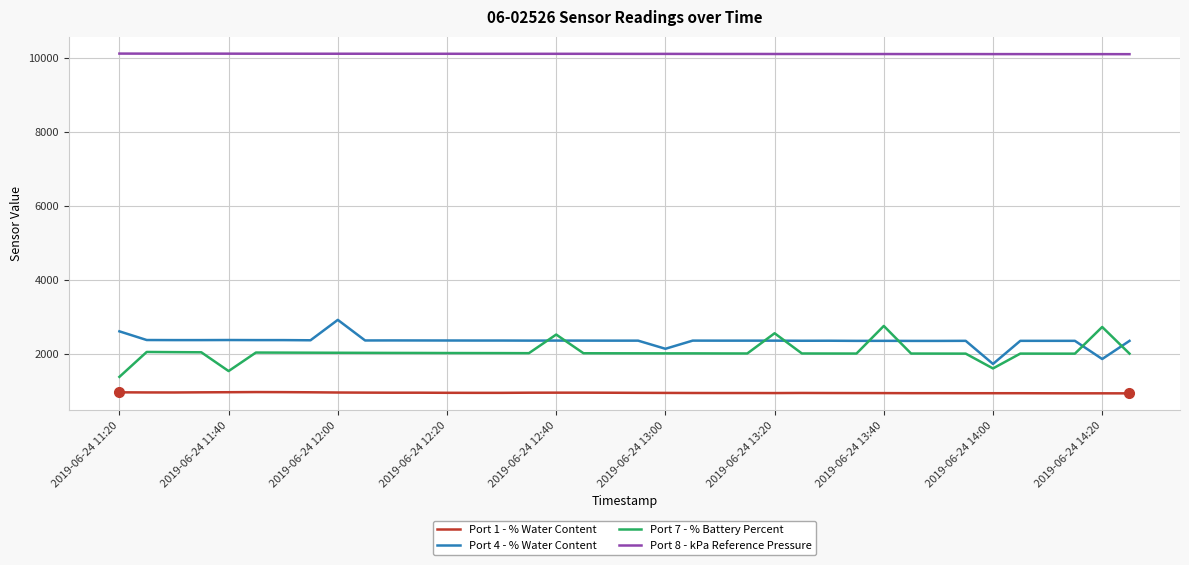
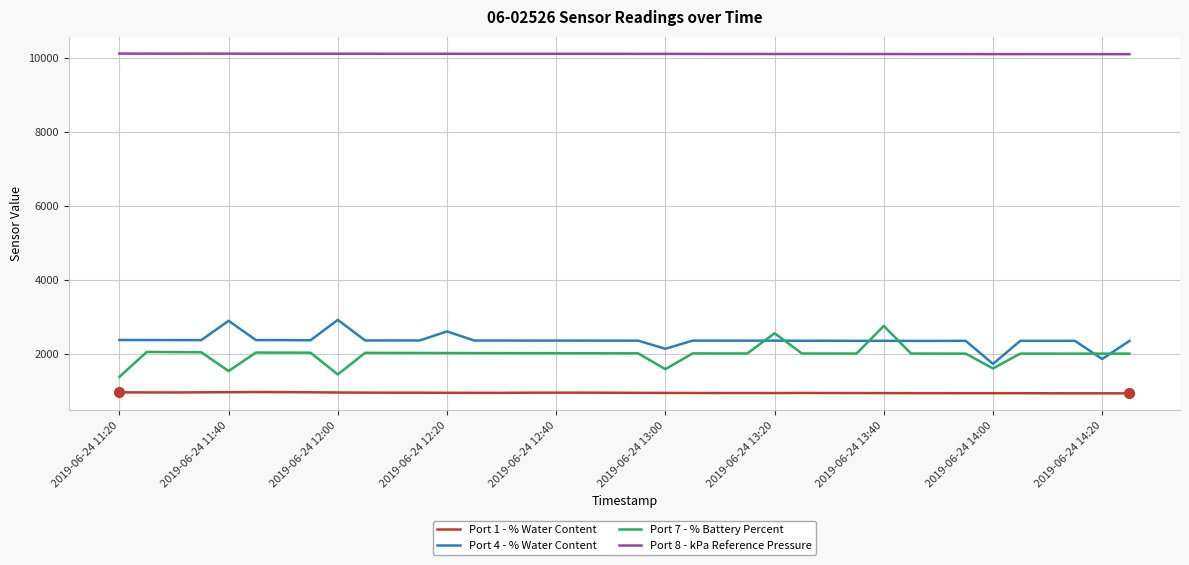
Port 4 - % Water Content, 2019-06-24 11:20: 2600 -> 2400
Port 4 - % Water Content, 2019-06-24 11:40: 2400 -> 2900
Port 7 - % Battery Percent, 2019-06-24 12:00: 2000 -> 1400
Port 4 - % Water Content, 2019-06-24 12:20: 2400 -> 2600
Port 7 - % Battery Percent, 2019-06-24 12:40: 2500 -> 2000
Port 7 - % Battery Percent, 2019-06-24 13:00: 2000 -> 1600
Port 7 - % Battery Percent, 2019-06-24 14:20: 2700 -> 2000
